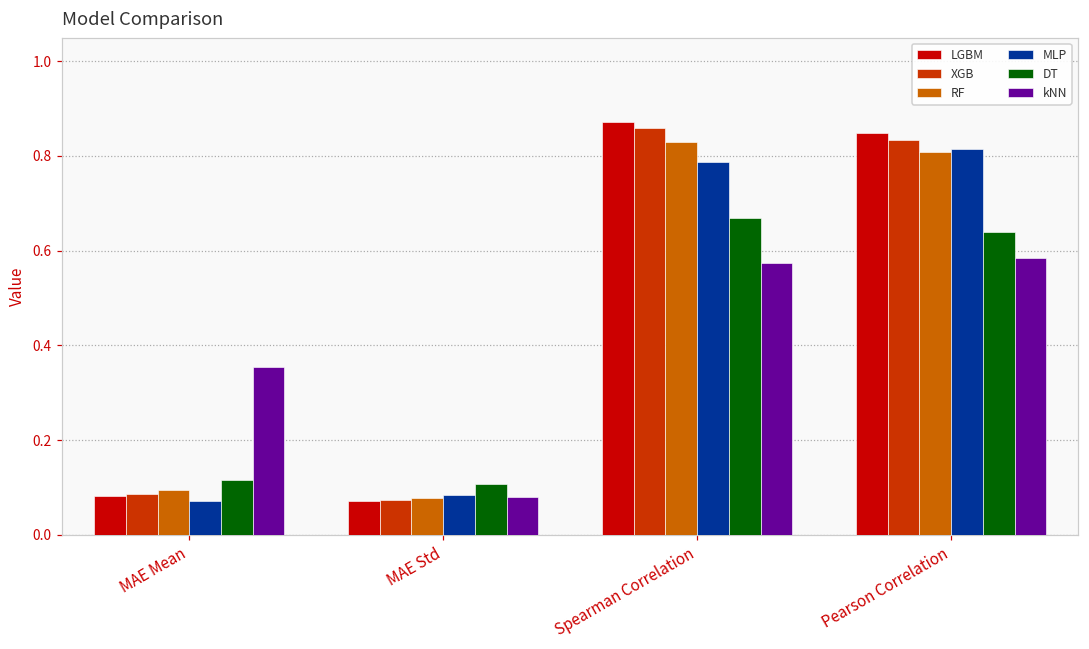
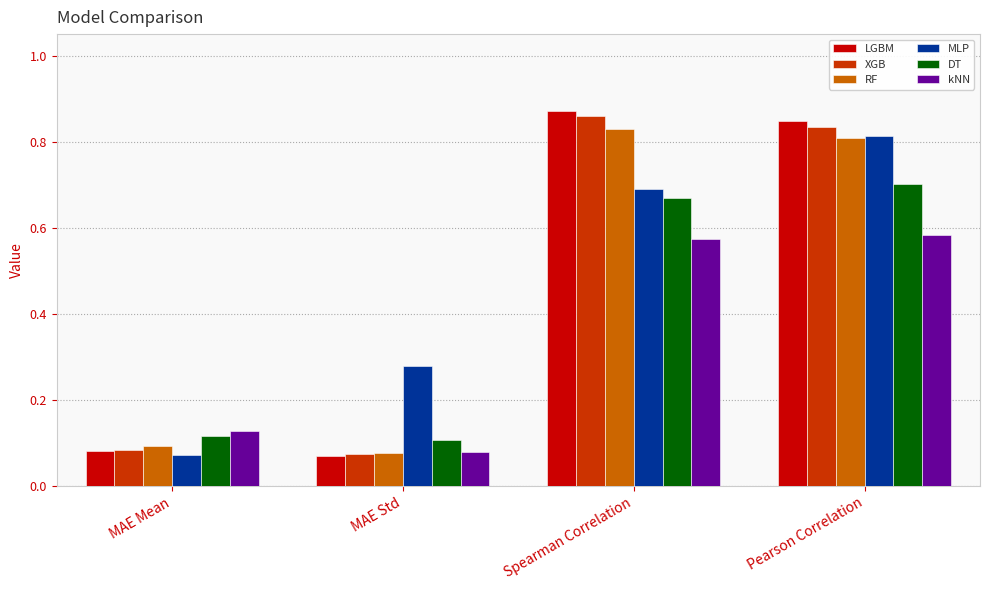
kNN, MAE Mean: 0.35 -> 0.13
MLP, MAE Std: 0.08 -> 0.28
MLP, Spearman Correlation: 0.79 -> 0.69
DT, Pearson Correlation: 0.64 -> 0.70
